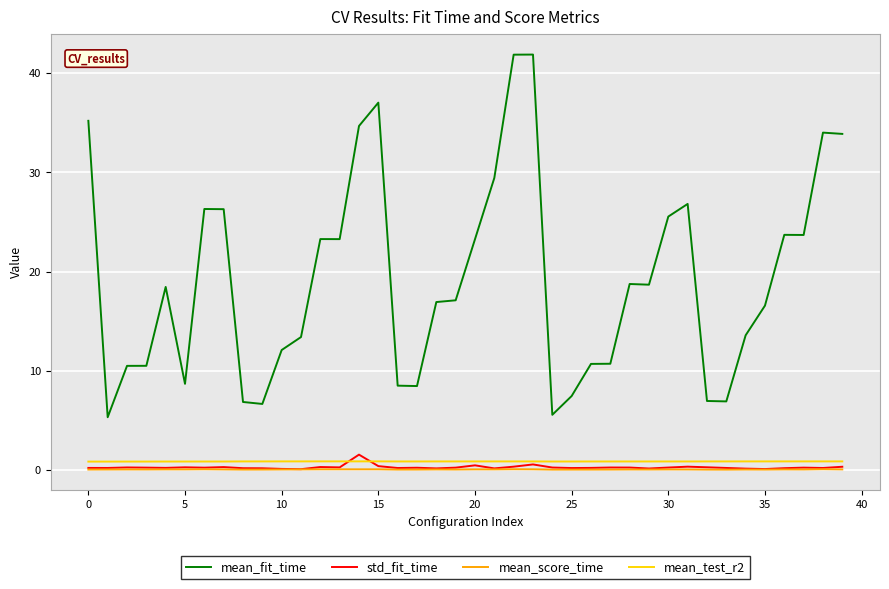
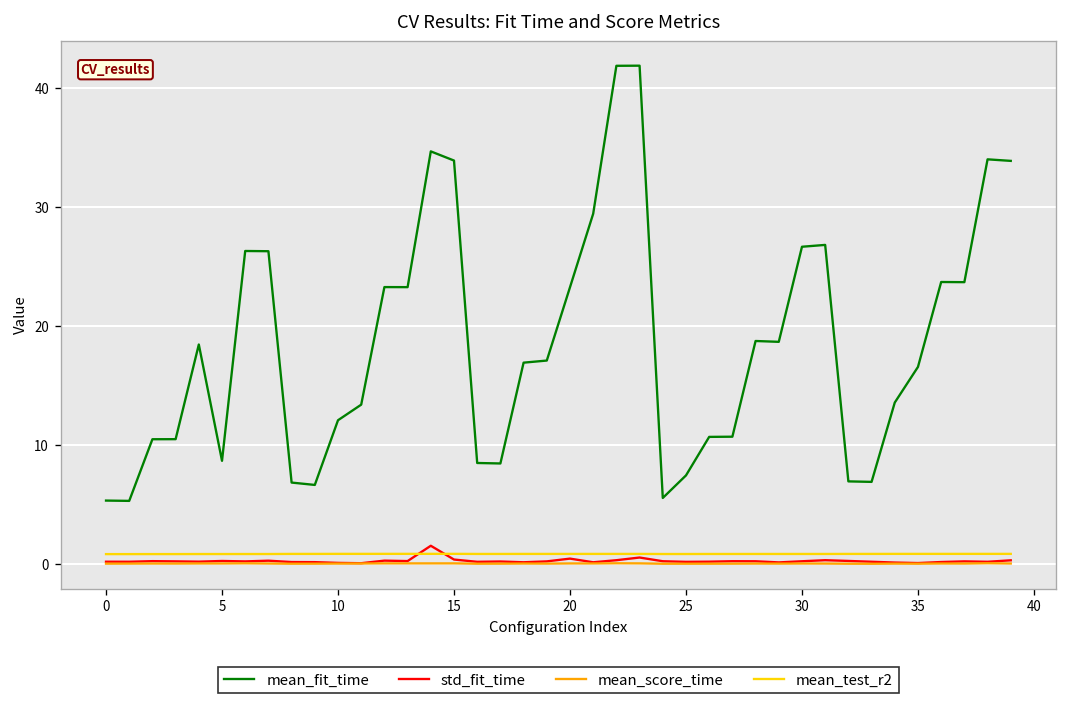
mean_fit_time, 0: 35 -> 5
mean_fit_time, 15: 37 -> 34
mean_fit_time, 30: 26 -> 27
